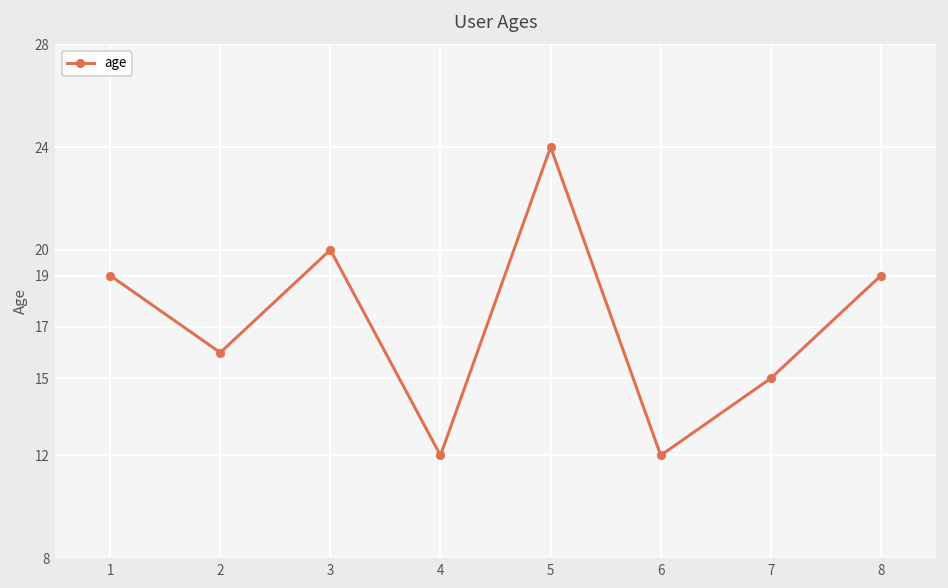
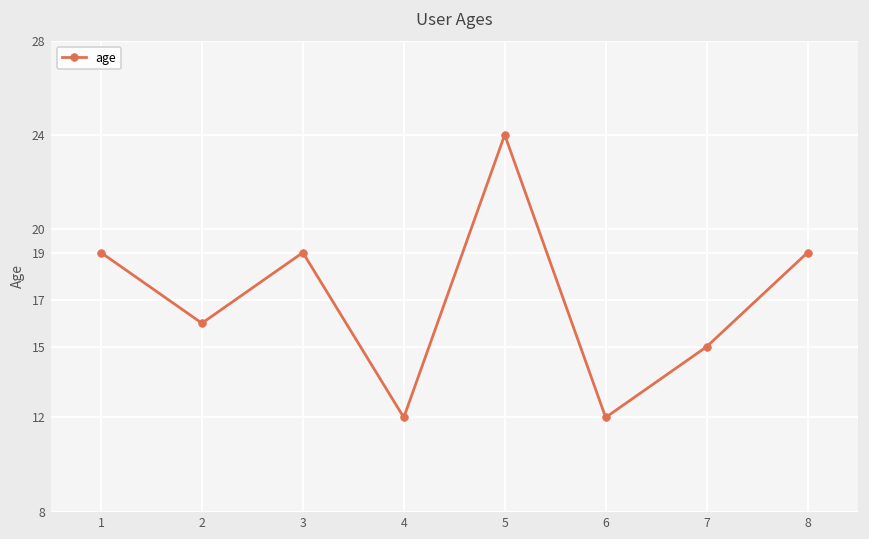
3: 20 -> 19
